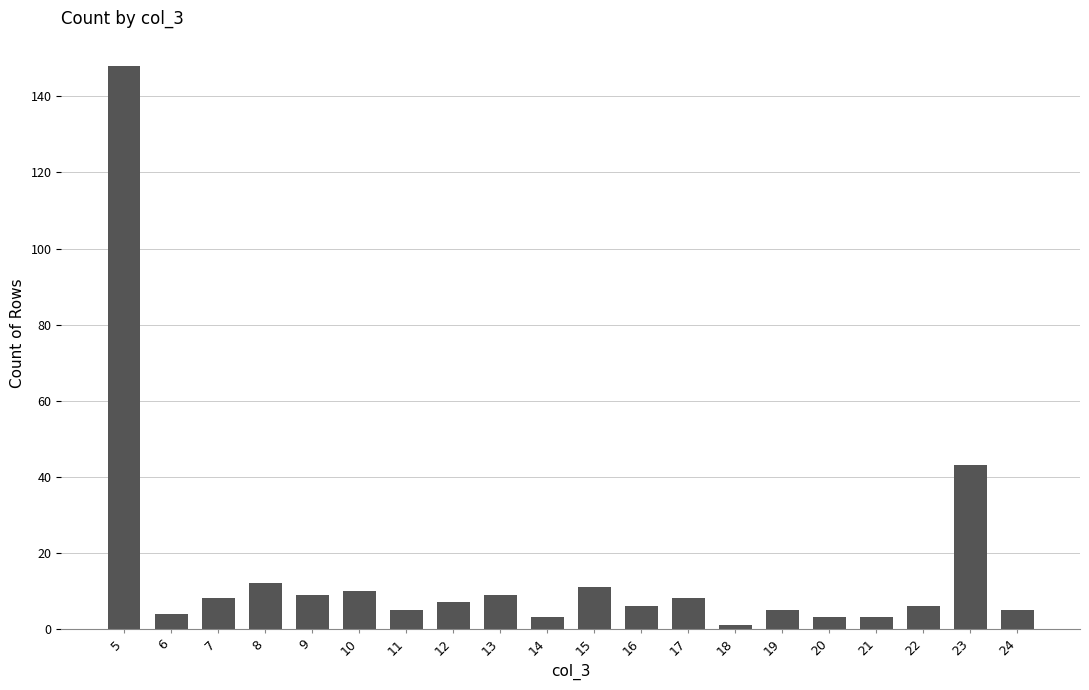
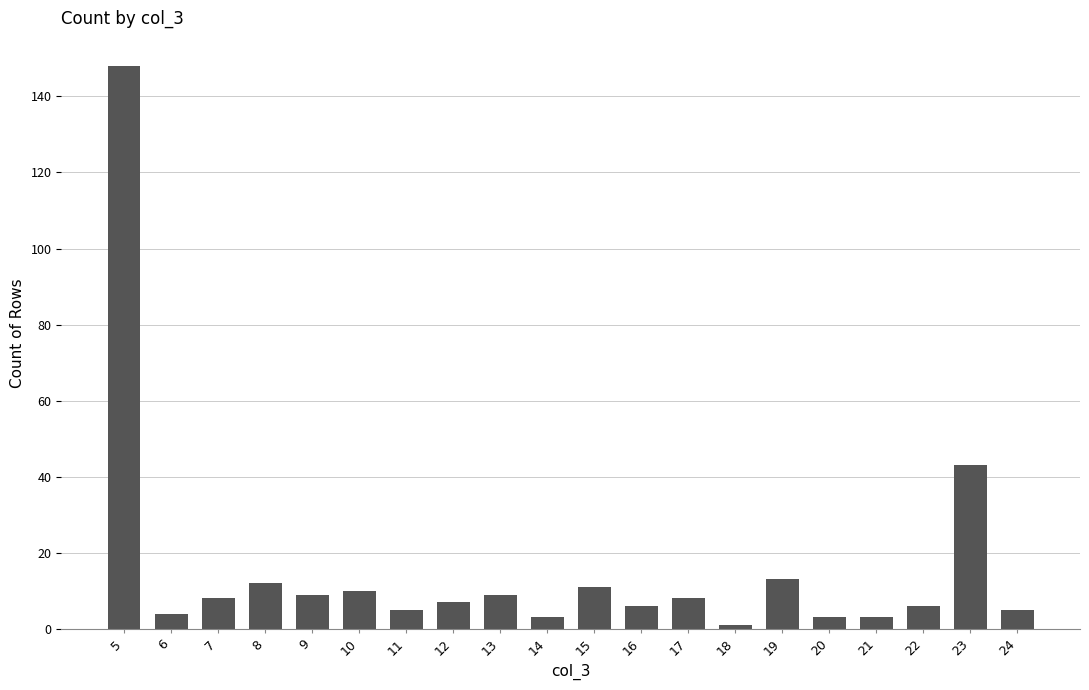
19: 5 -> 13
